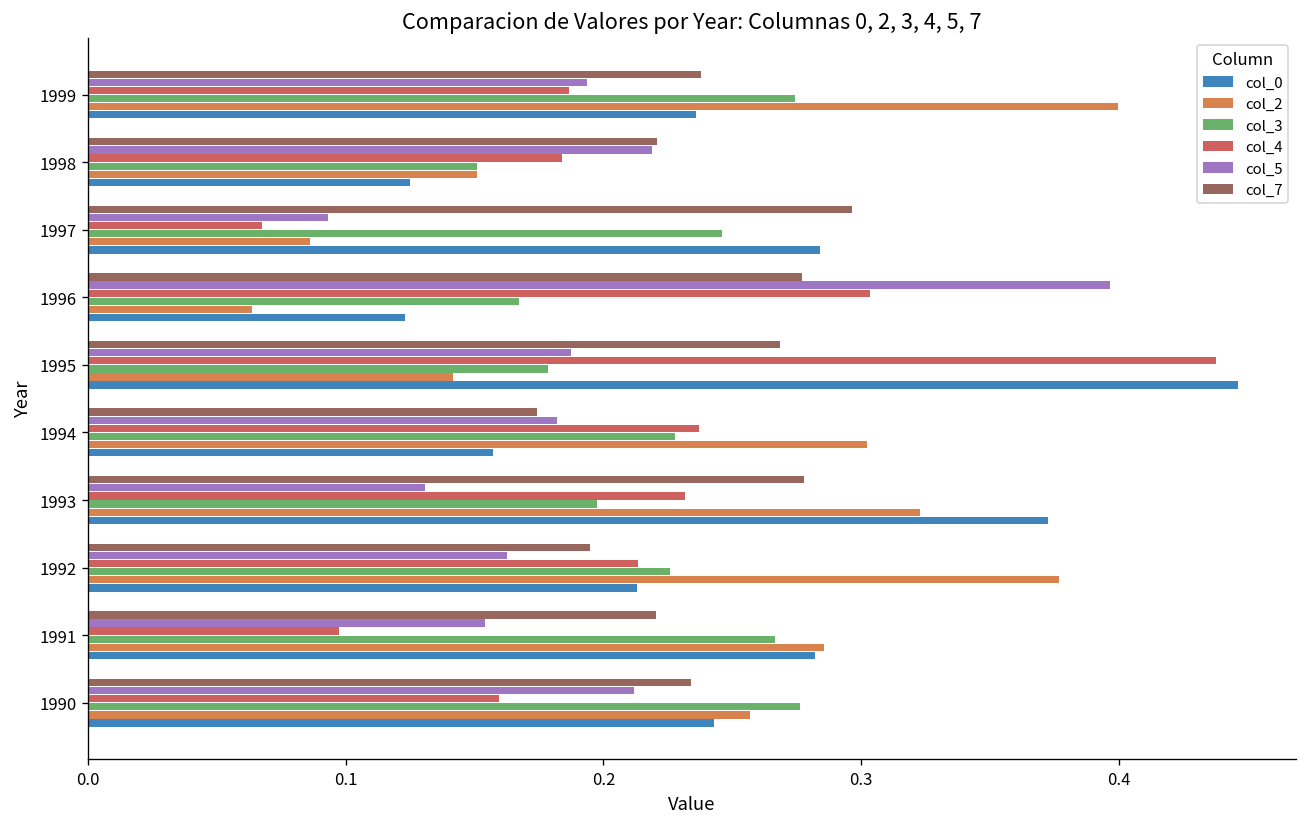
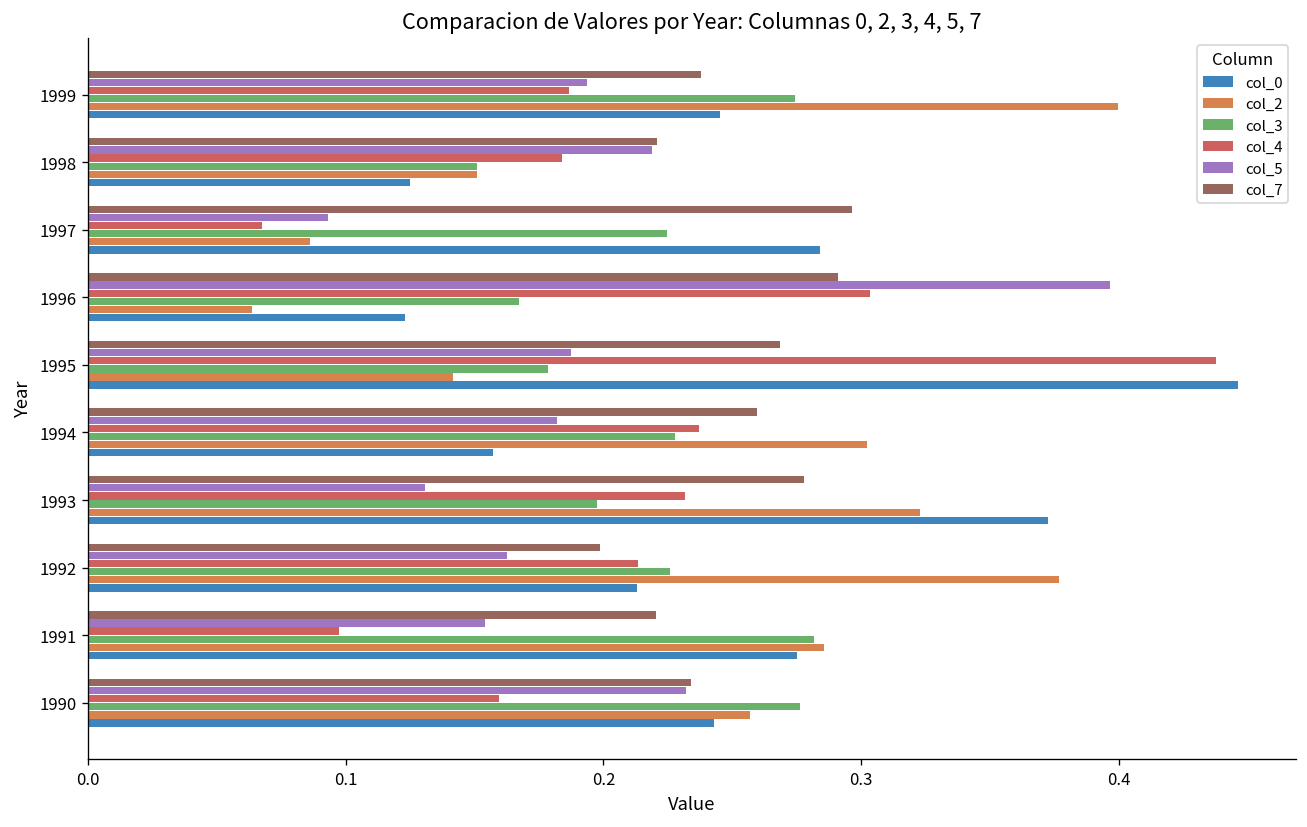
col_0, 1999: 0.236 -> 0.245
col_3, 1997: 0.246 -> 0.225
col_7, 1996: 0.277 -> 0.291
col_7, 1994: 0.174 -> 0.260
col_7, 1992: 0.195 -> 0.199
col_3, 1991: 0.266 -> 0.282
col_0, 1991: 0.282 -> 0.275
col_5, 1990: 0.212 -> 0.232
